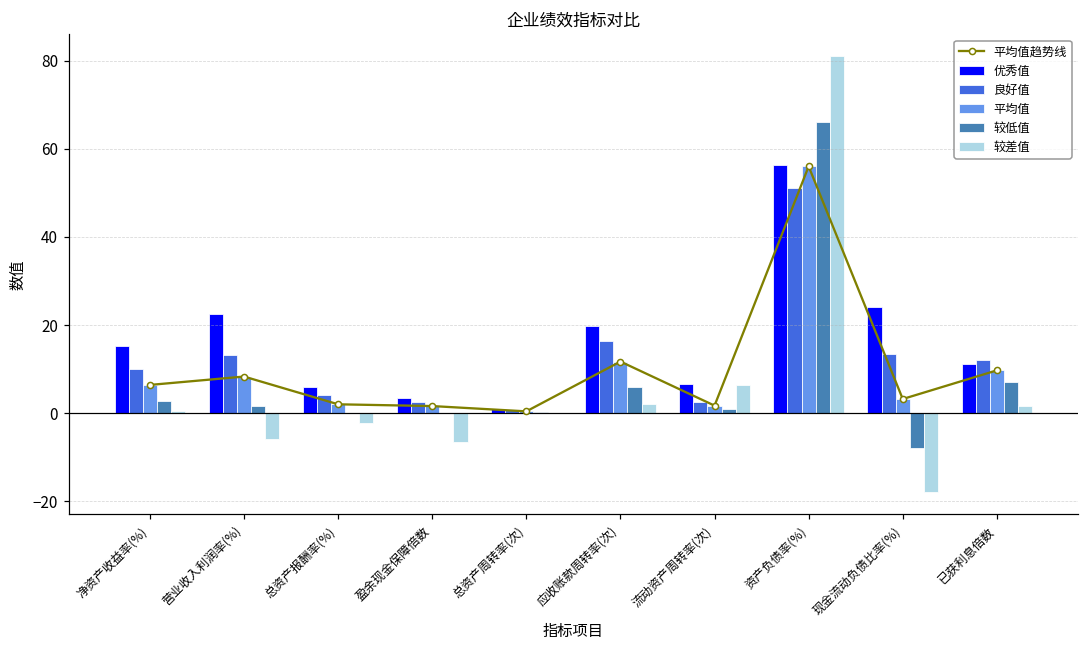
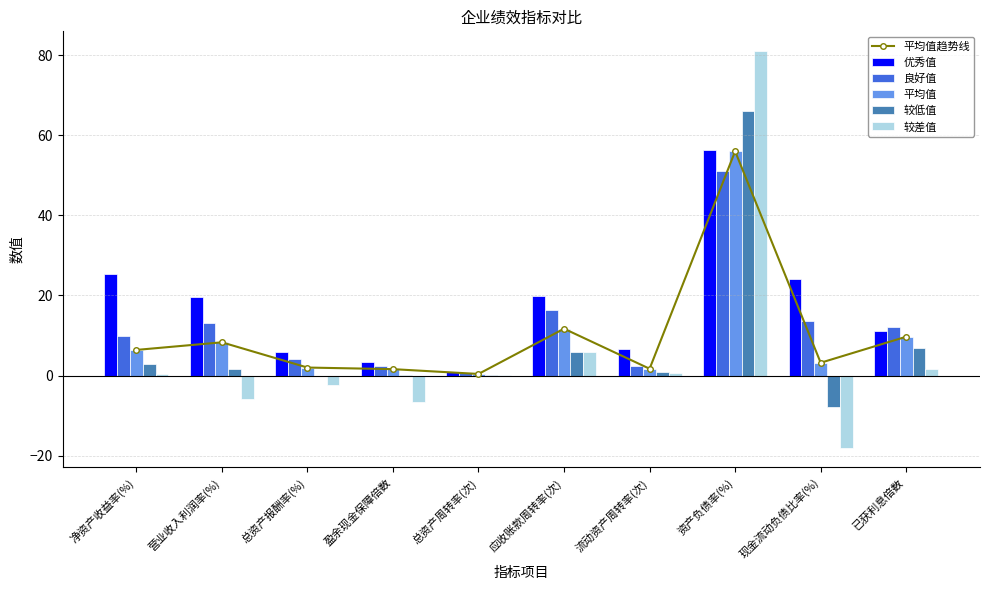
优秀值, 净资产收益率(%): 15 -> 25
优秀值, 营业收入利润率(%): 23 -> 20
较差值, 应收账款周转率(次): 2 -> 6
较差值, 流动资产周转率(次): 6 -> 1
